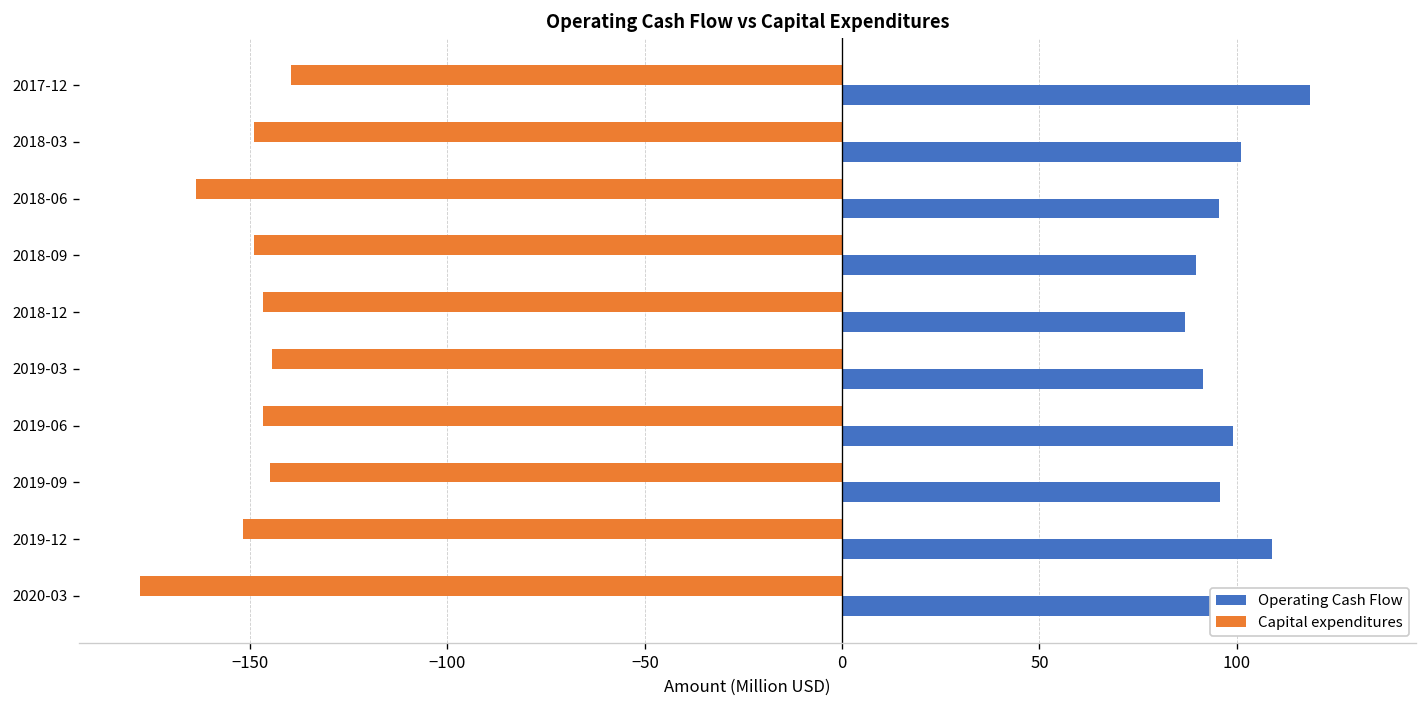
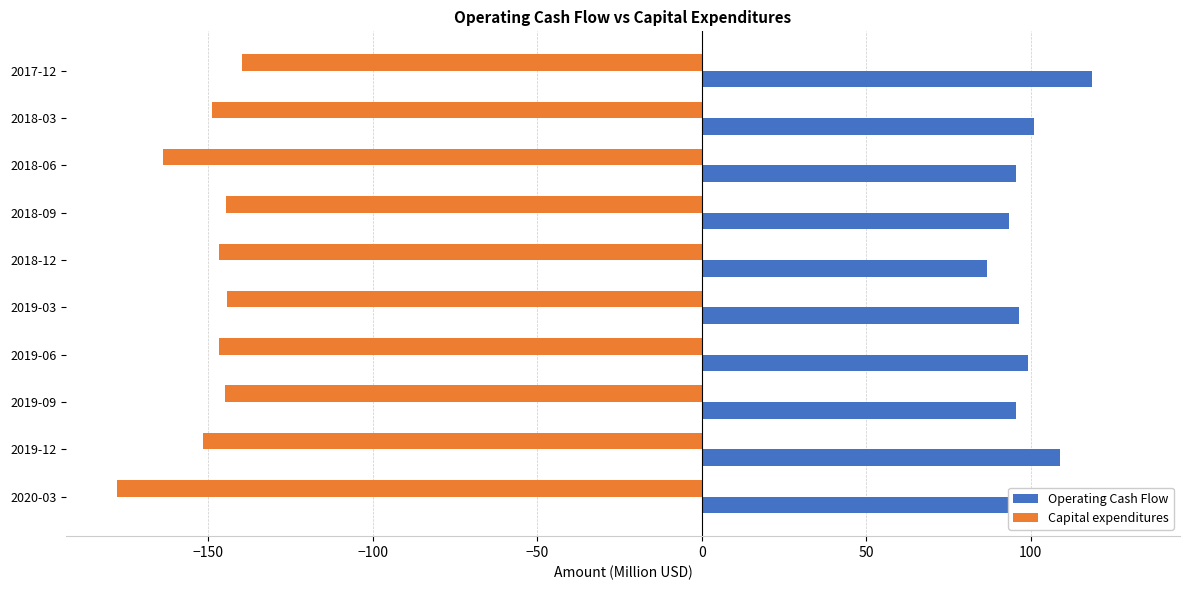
Capital expenditures, 2018-09: -149 -> -145
Operating Cash Flow, 2018-09: 90 -> 93
Operating Cash Flow, 2019-03: 91 -> 96
